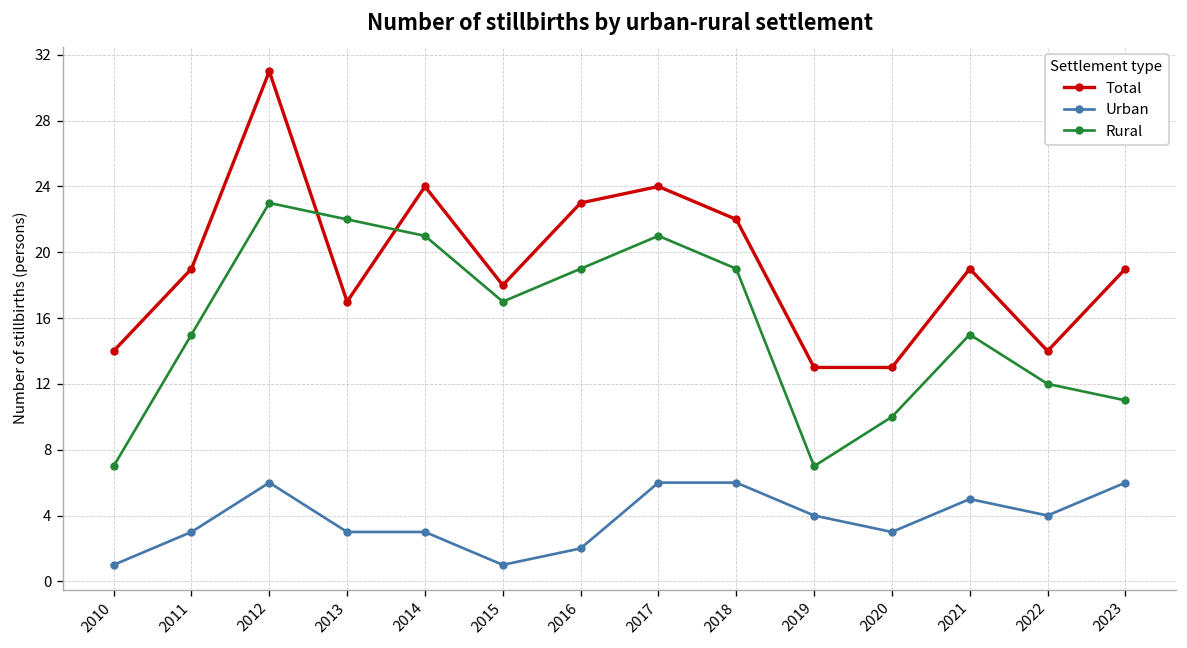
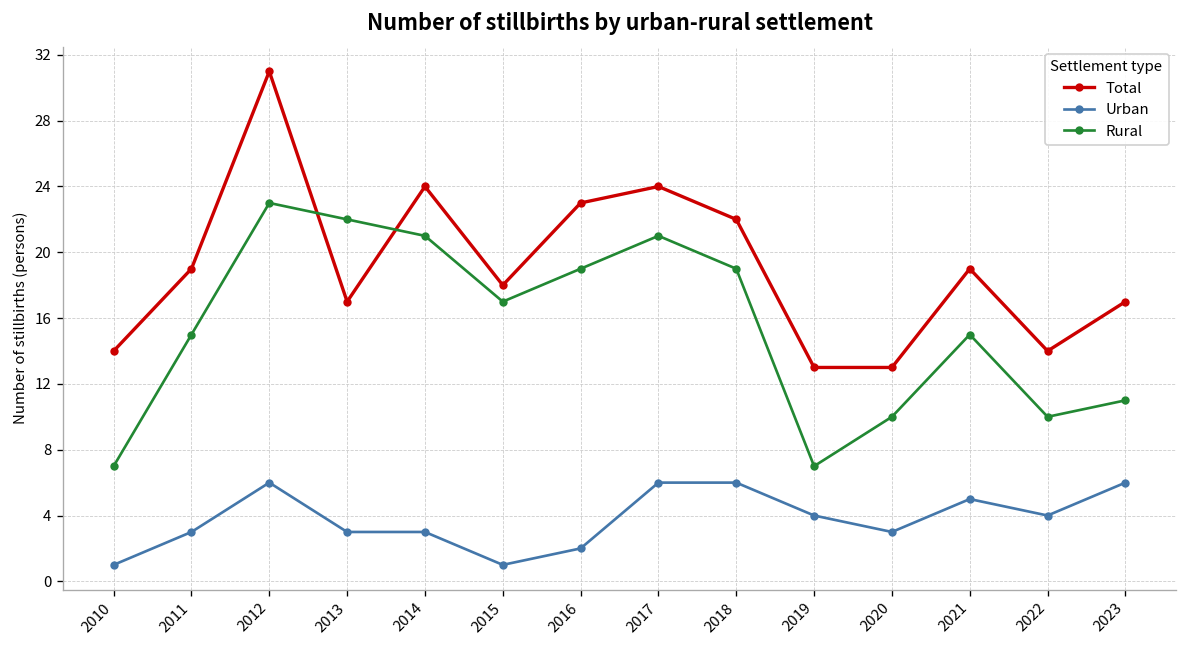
Rural, 2022: 12 -> 10
Total, 2023: 19 -> 17
